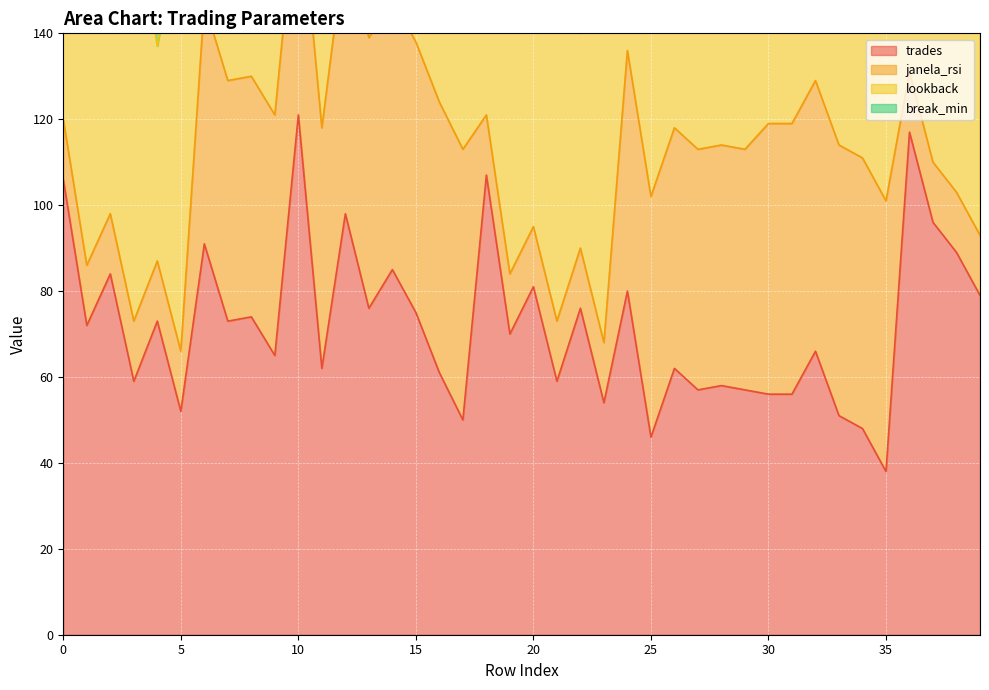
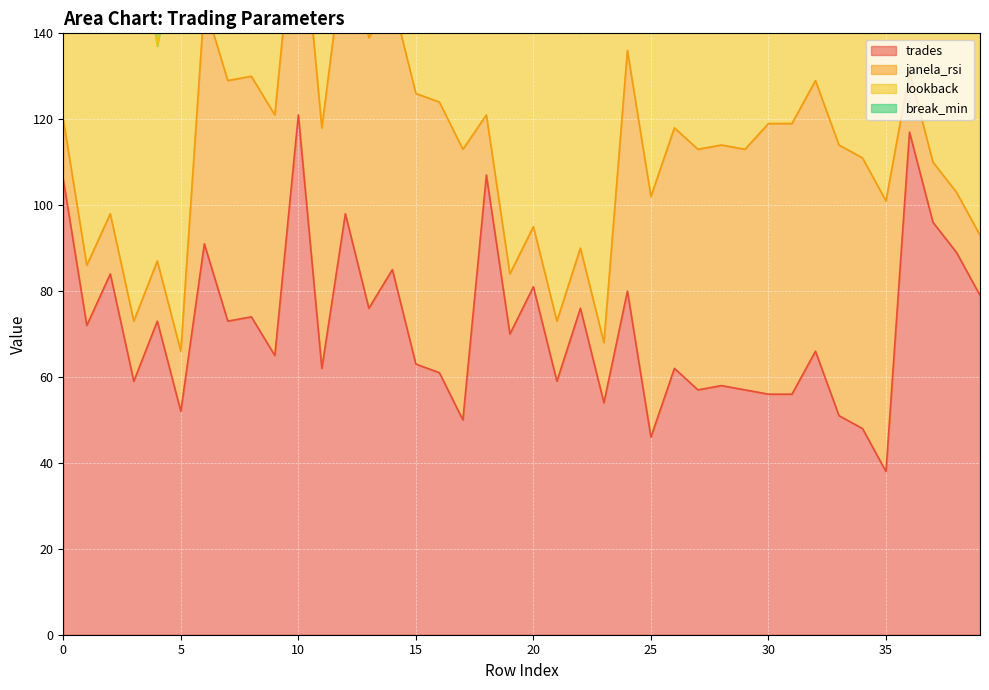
trades, 15: 75 -> 63
